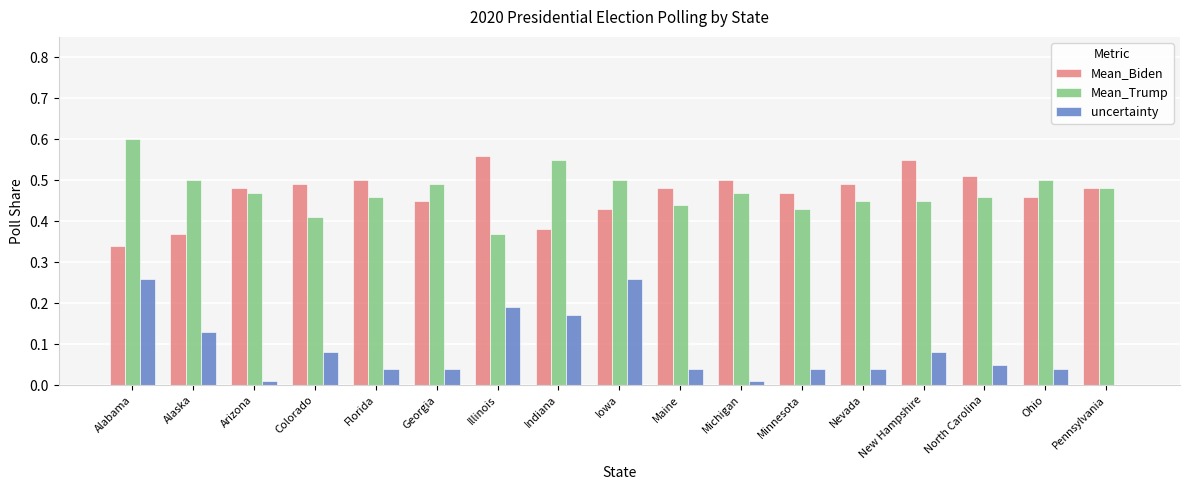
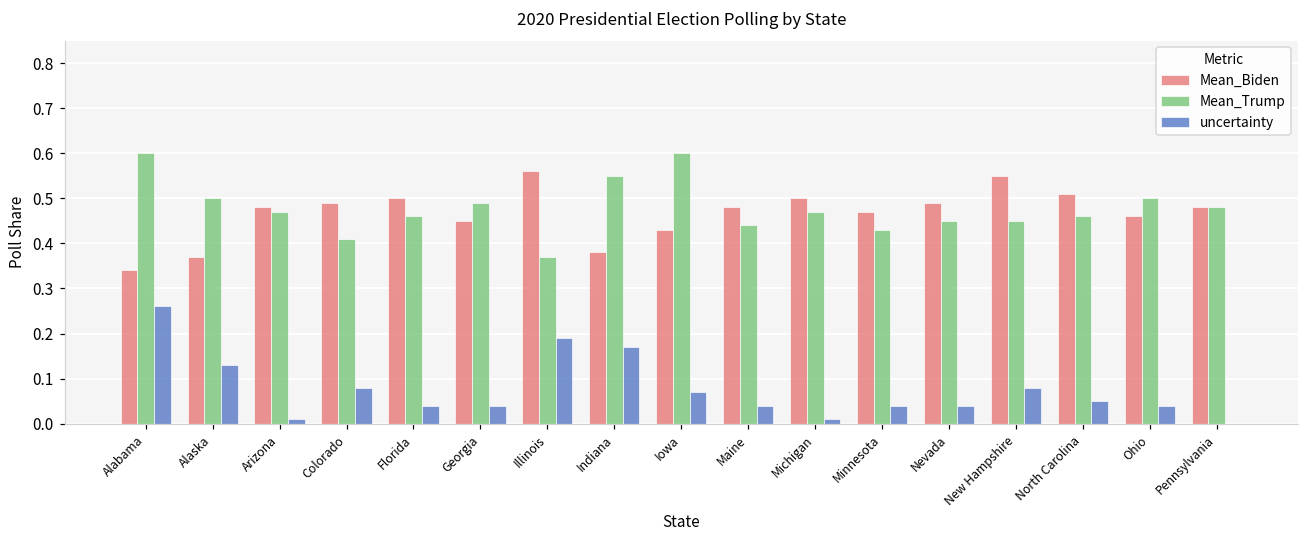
Mean_Trump, Iowa: 0.5 -> 0.6
uncertainty, Iowa: 0.26 -> 0.07
